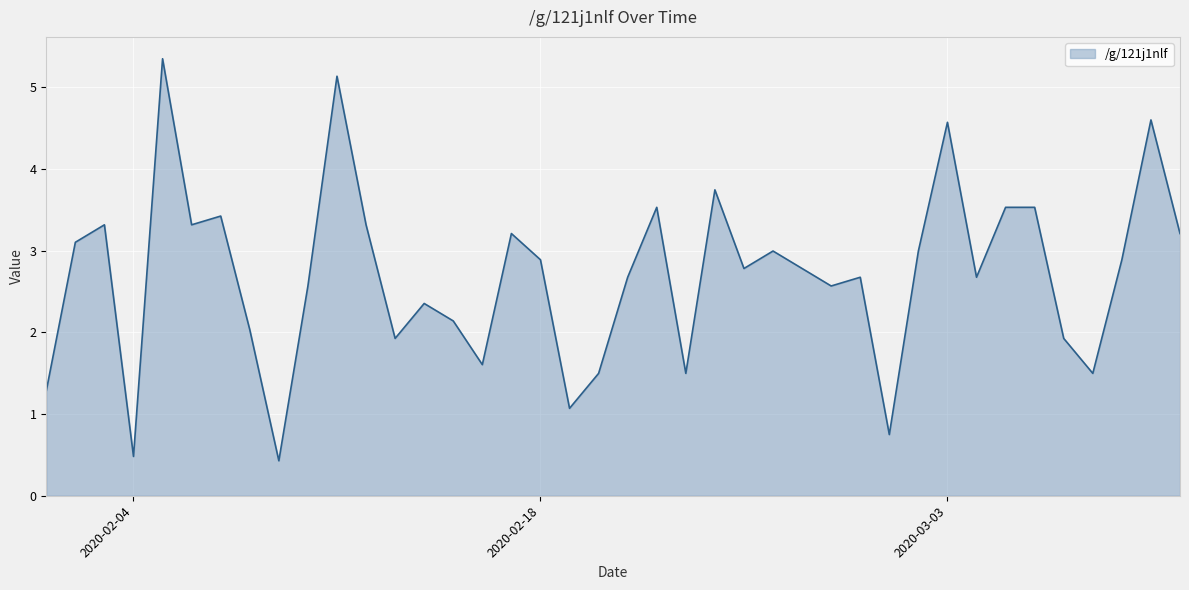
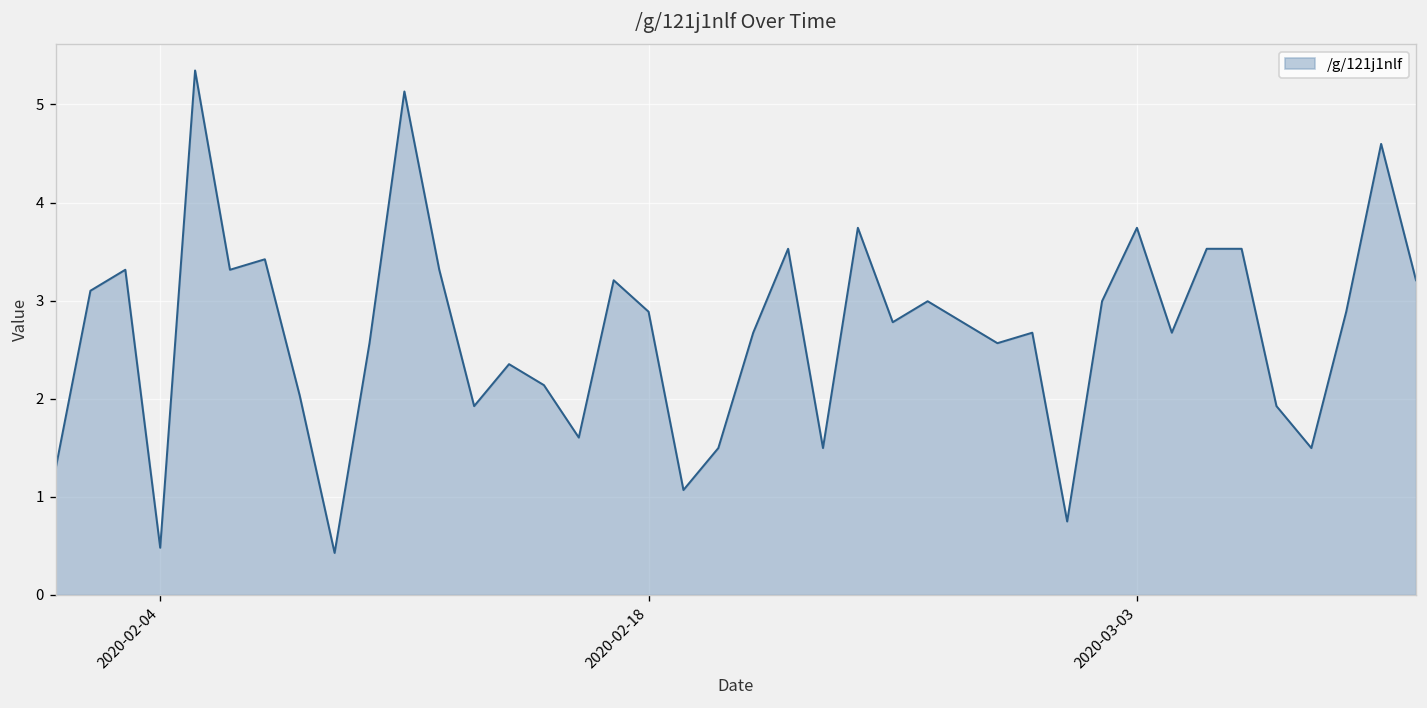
2020-03-03: 4.6 -> 3.7
